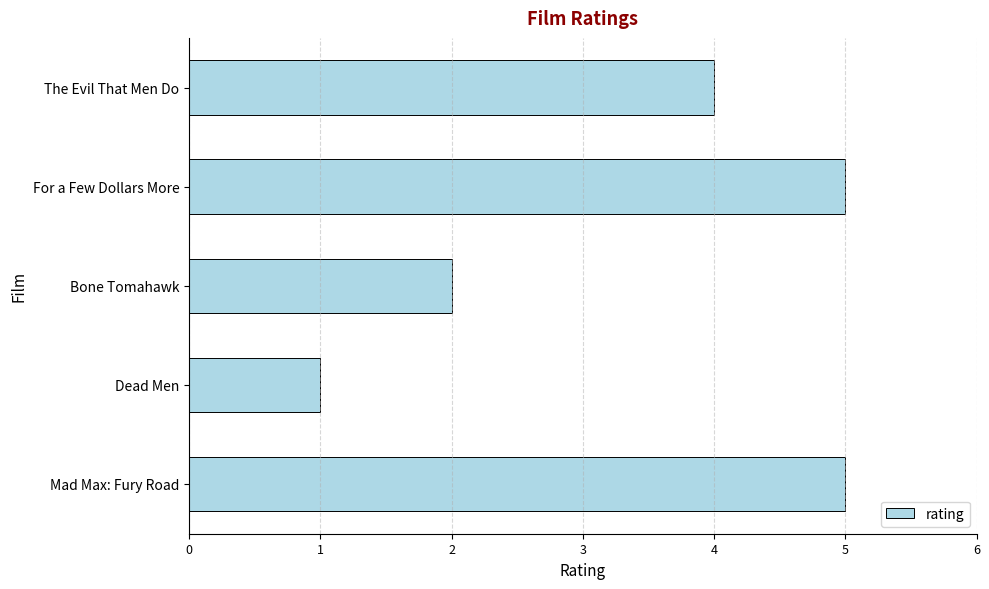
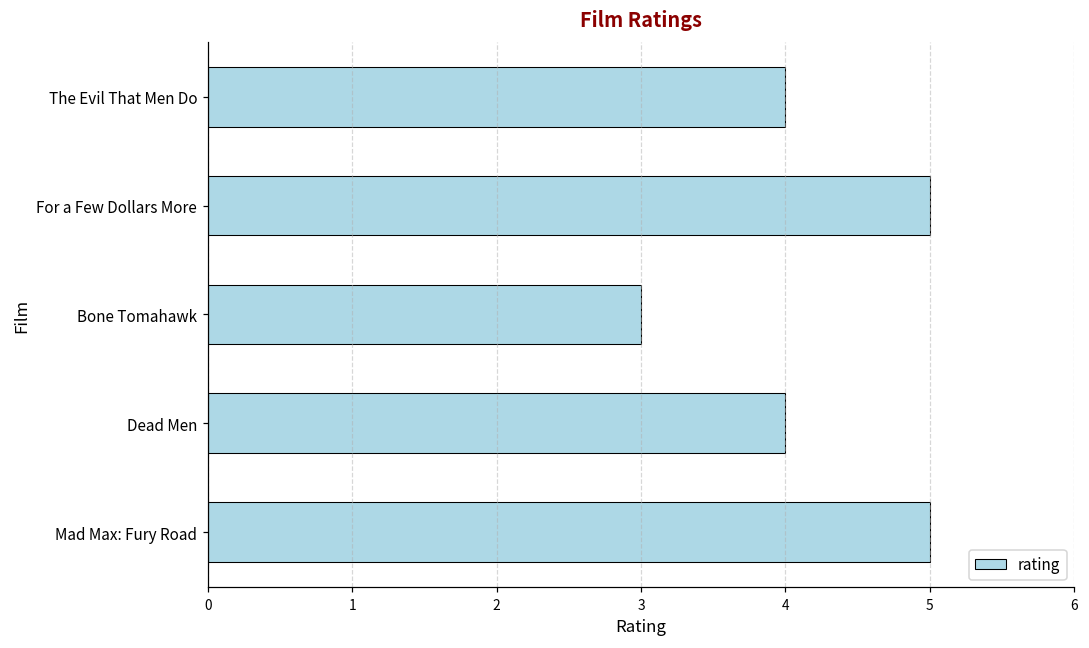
Bone Tomahawk: 2 -> 3
Dead Men: 1 -> 4
